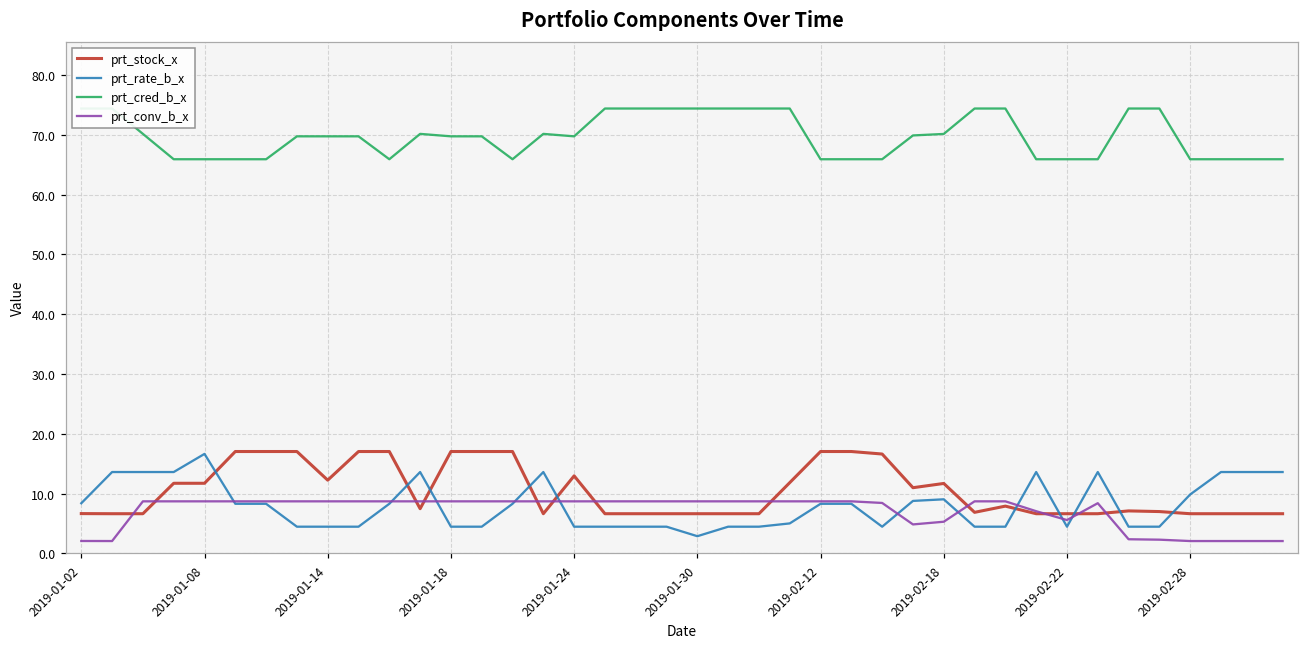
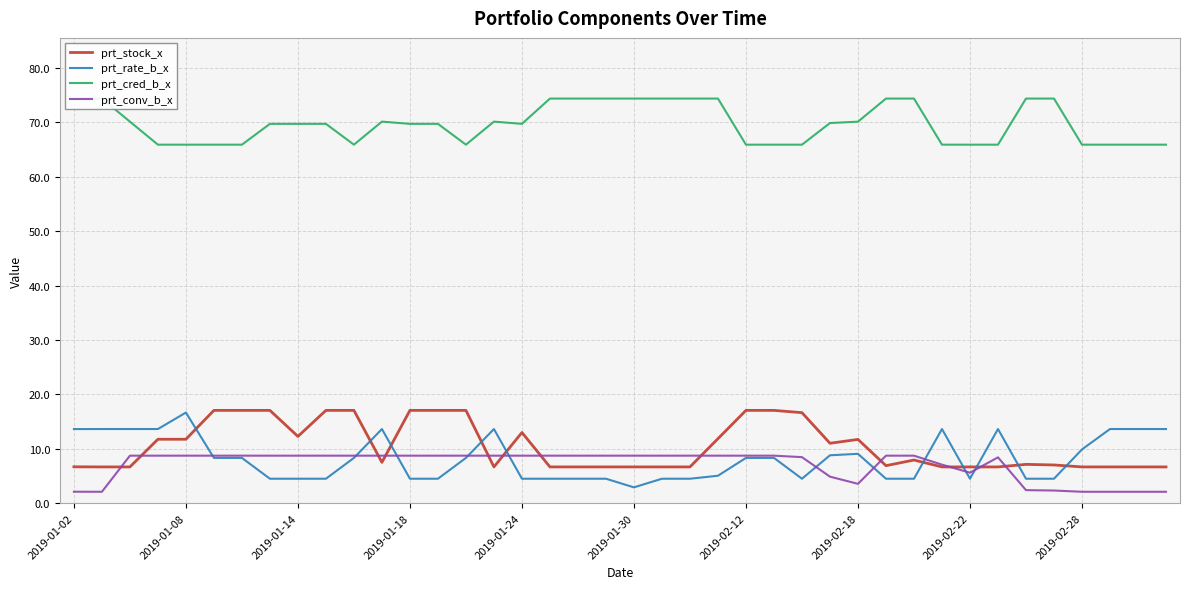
prt_rate_b_x, 2019-01-02: 8 -> 14
prt_conv_b_x, 2019-02-18: 5 -> 4
